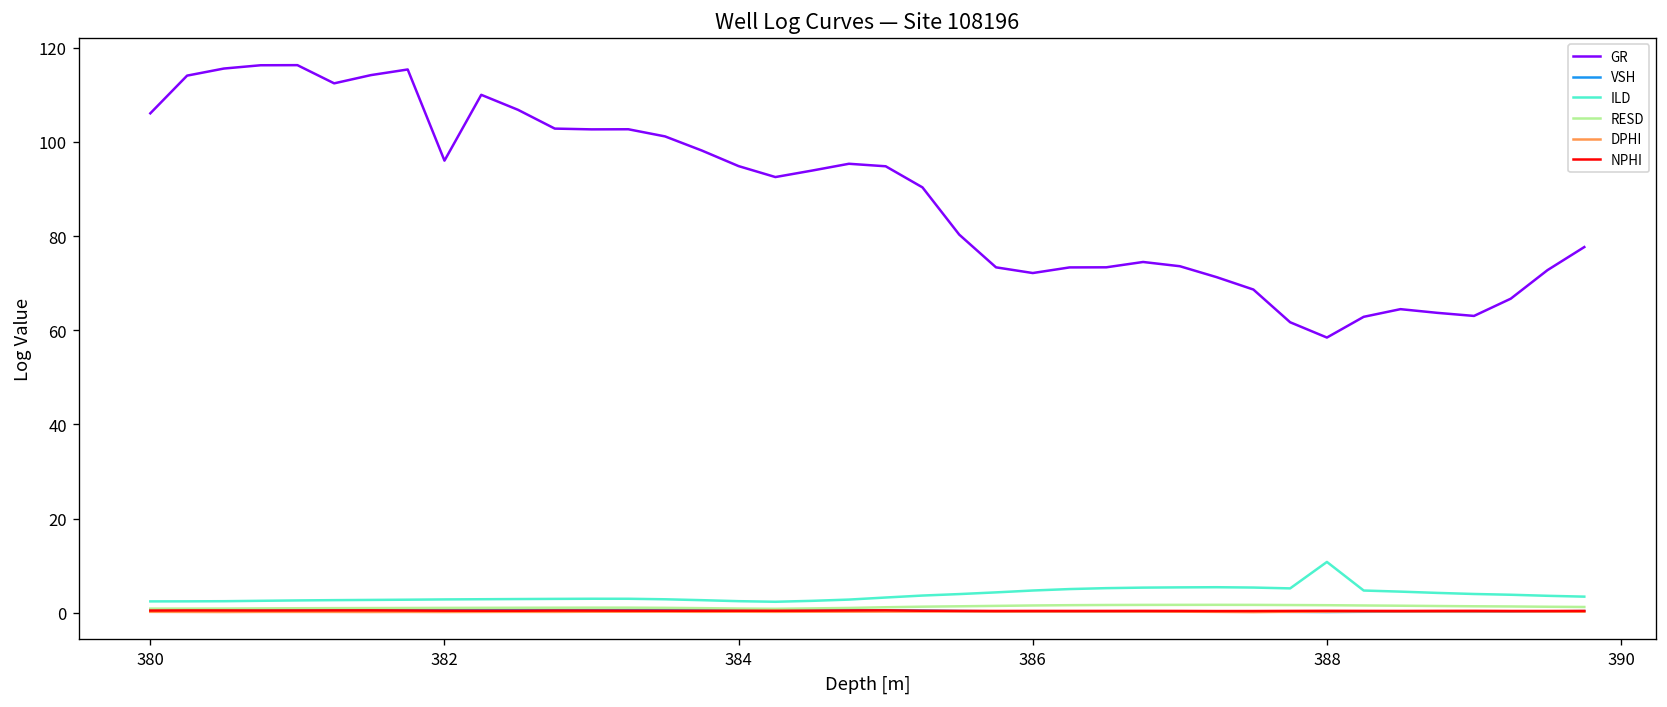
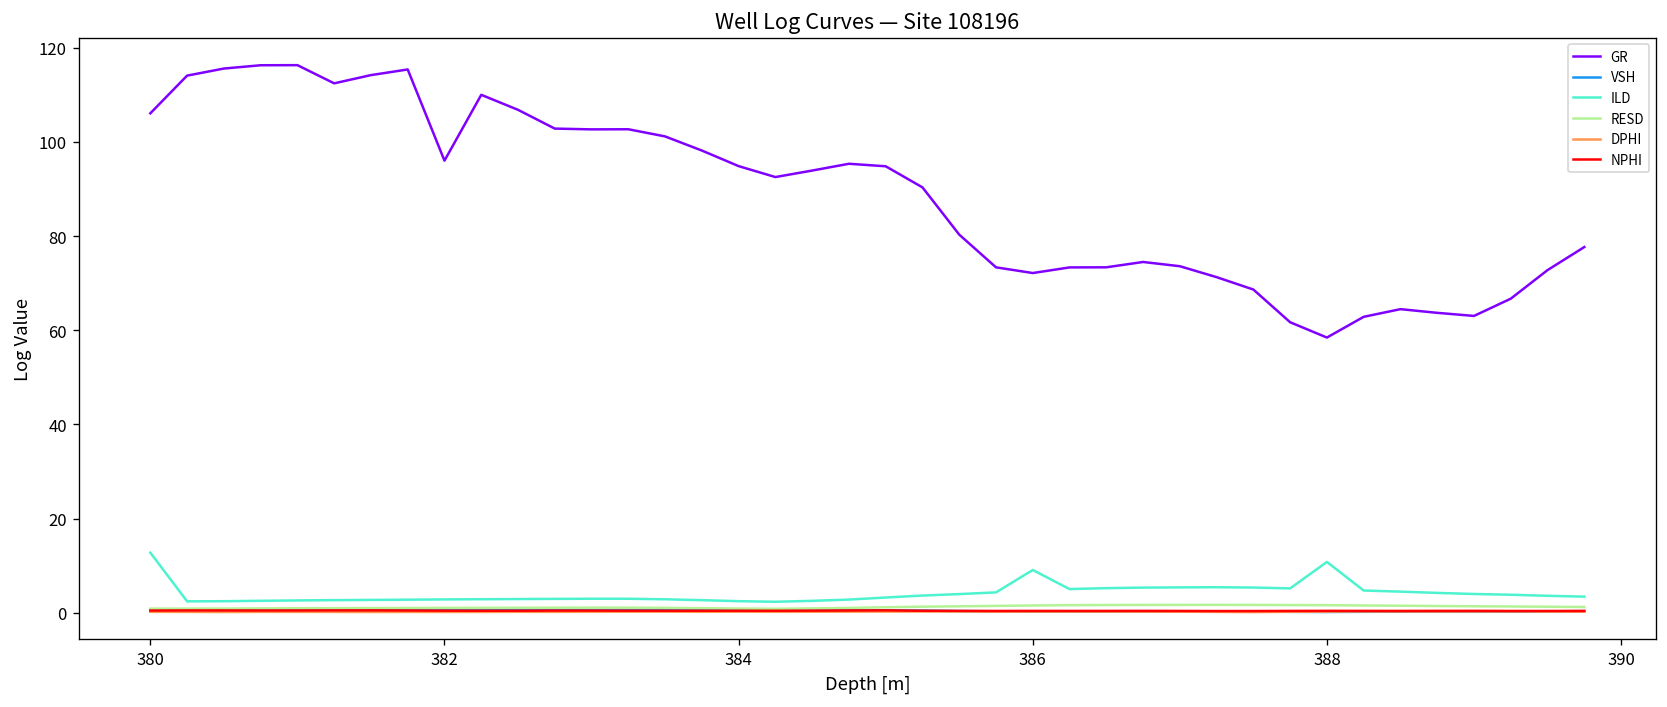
ILD, 380: 2 -> 13
ILD, 386: 5 -> 9
